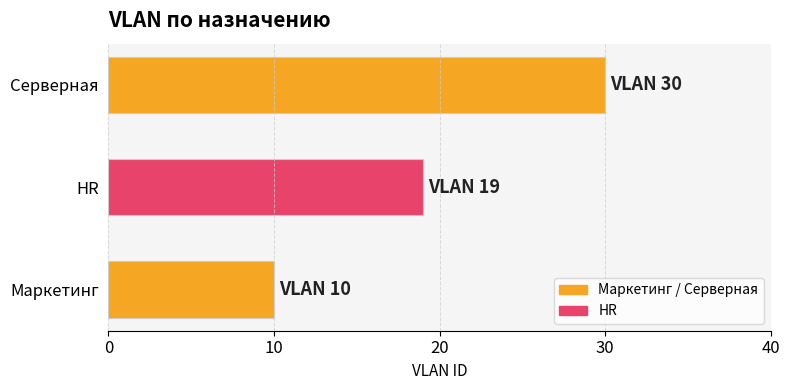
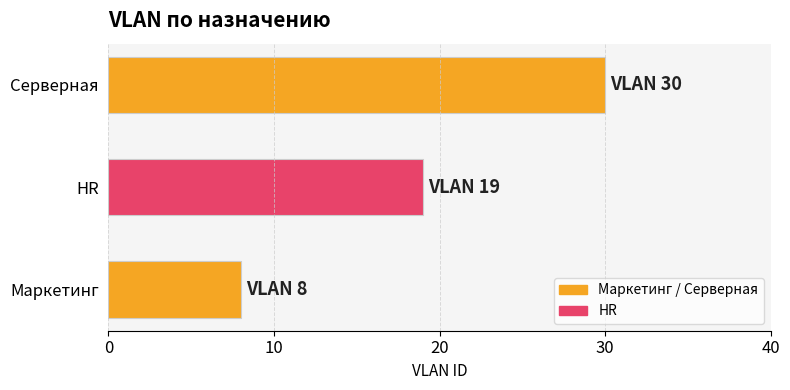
Маркетинг: 10 -> 8
